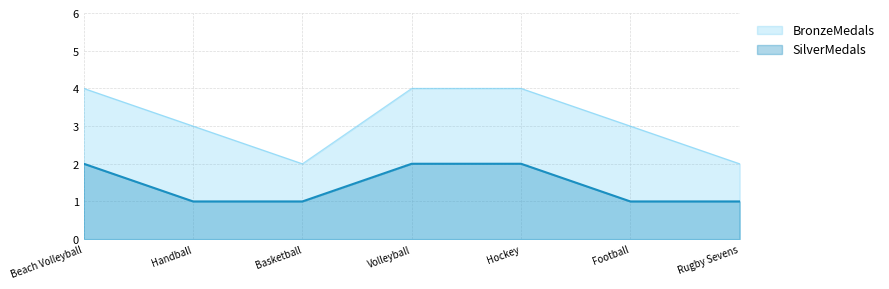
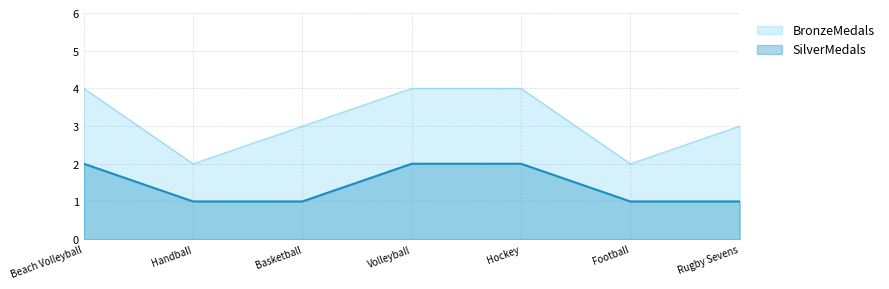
BronzeMedals, Handball: 3 -> 2
BronzeMedals, Basketball: 2 -> 3
BronzeMedals, Football: 3 -> 2
BronzeMedals, Rugby Sevens: 2 -> 3
